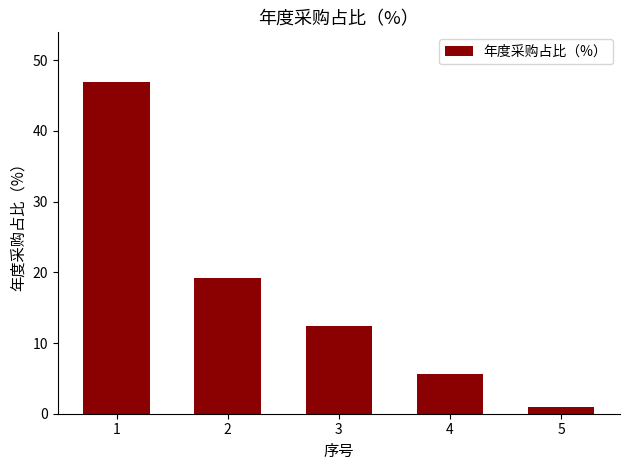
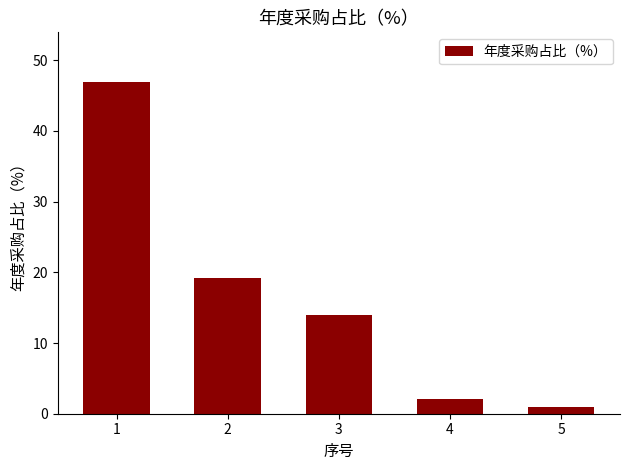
3: 12 -> 14
4: 6 -> 2
